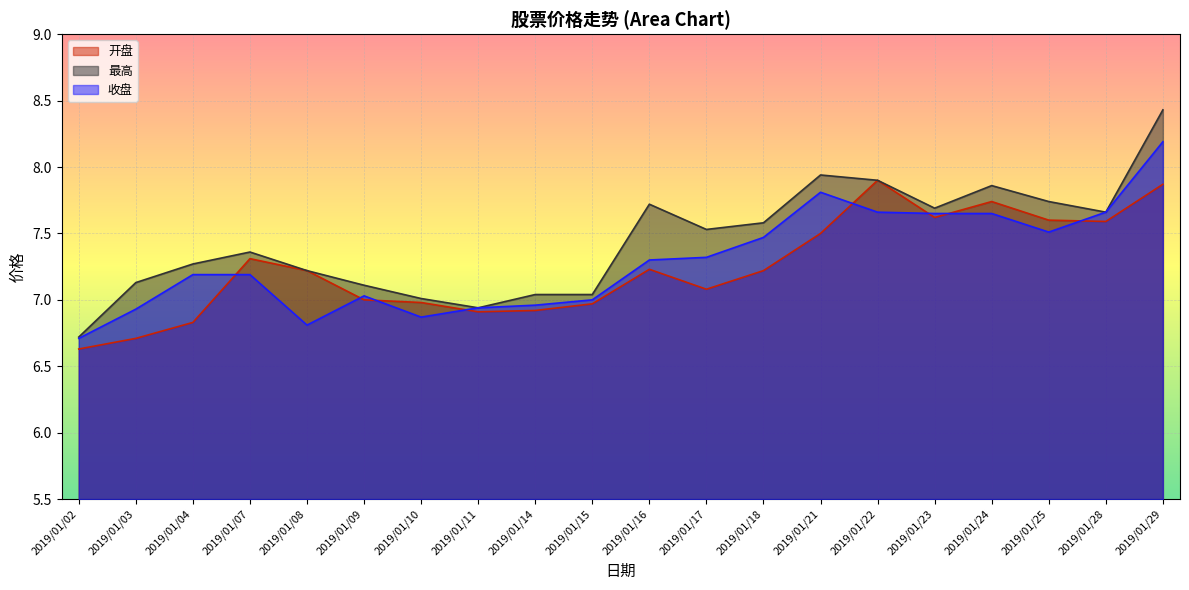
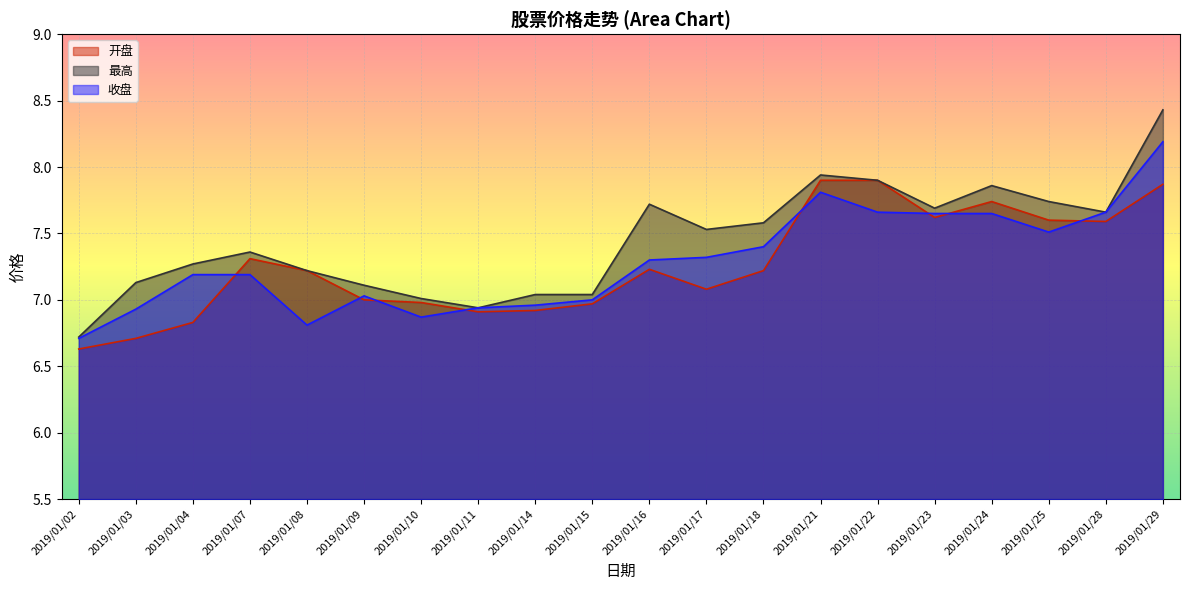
收盘, 2019/01/18: 7.47 -> 7.40
开盘, 2019/01/21: 7.5 -> 7.9
